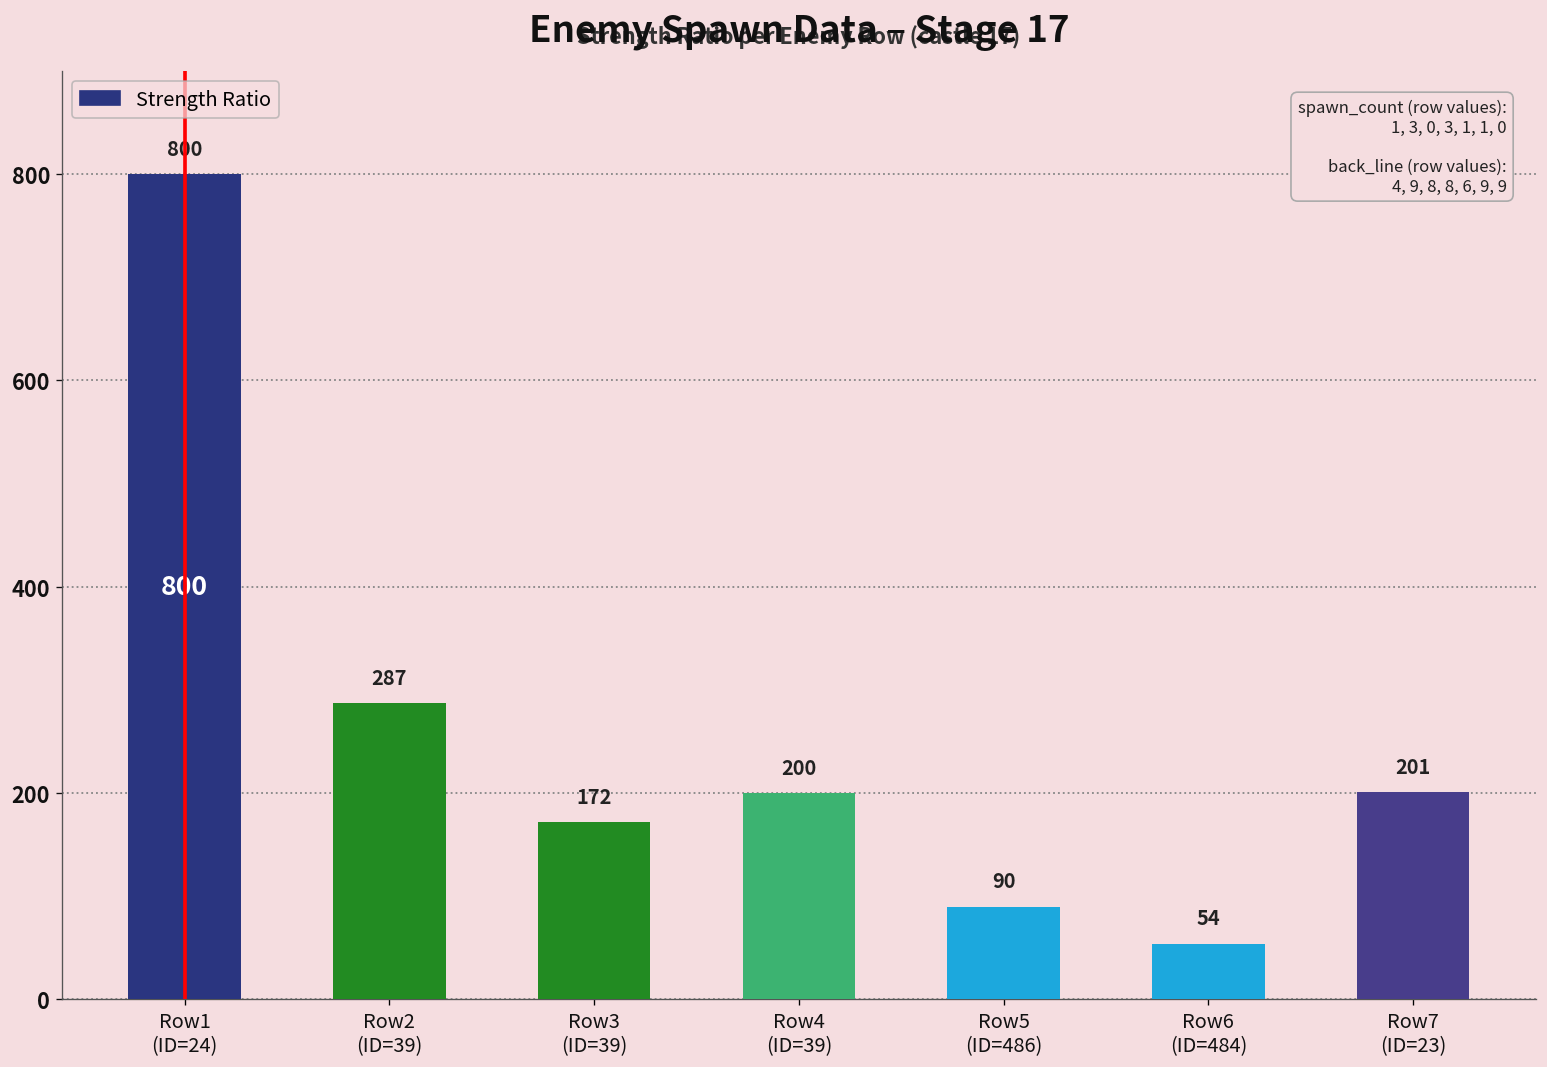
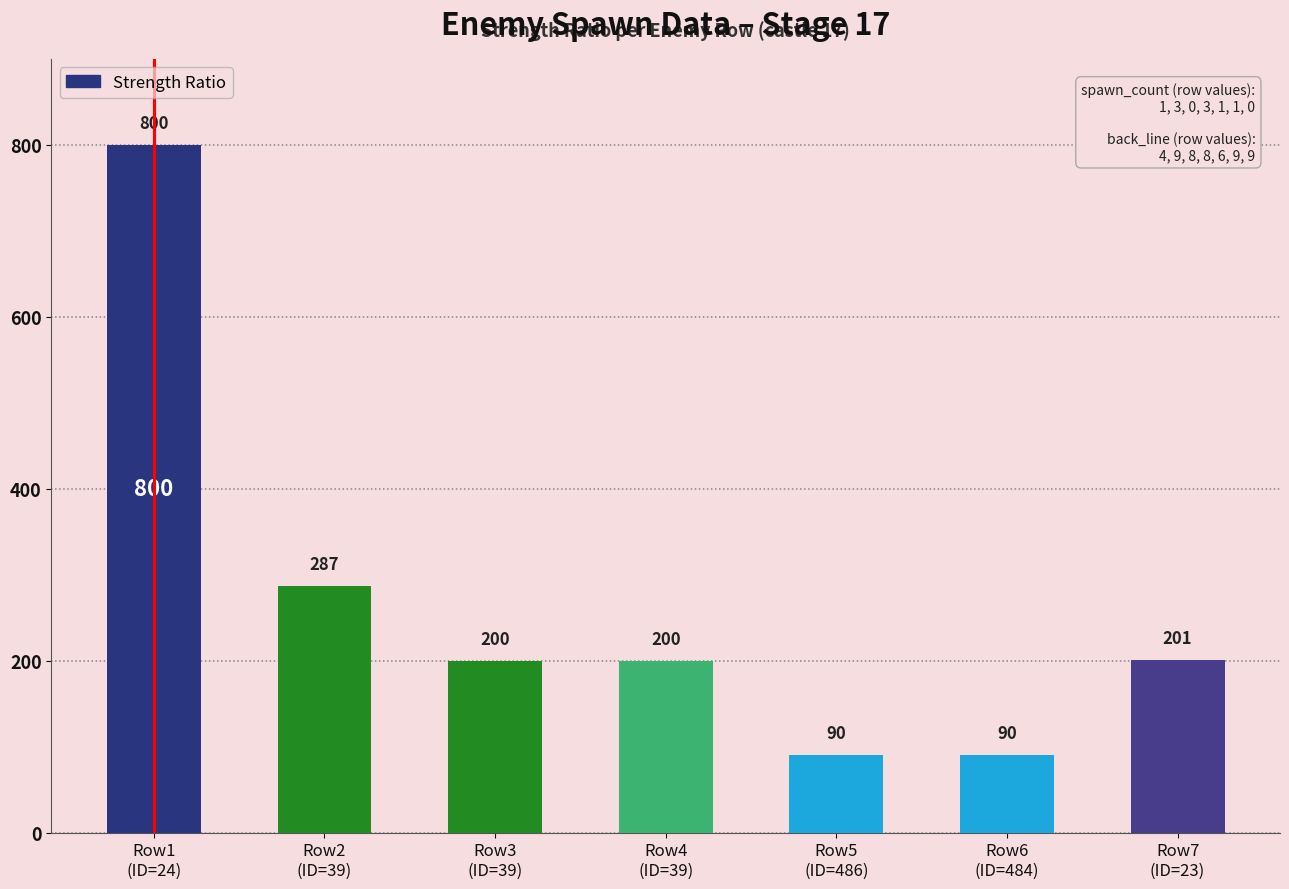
Row3 (ID=39): 172 -> 200
Row6 (ID=484): 54 -> 90
